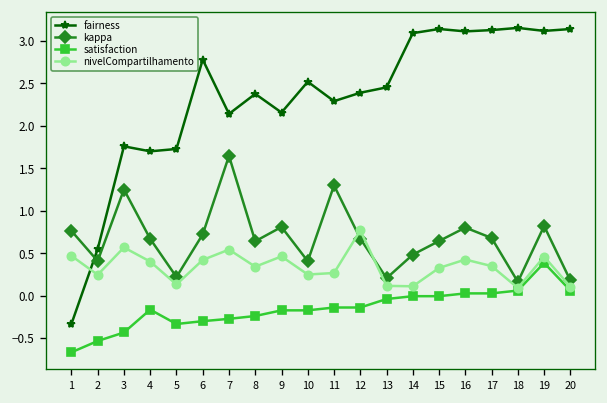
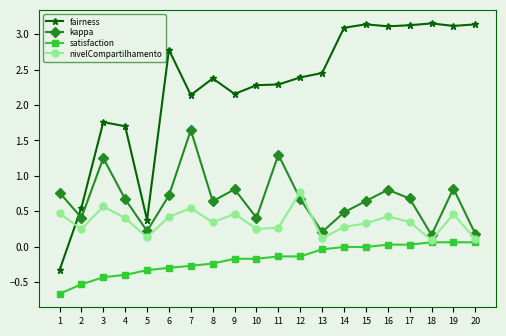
satisfaction, 4: -0.2 -> -0.4
fairness, 5: 1.7 -> 0.4
fairness, 10: 2.5 -> 2.3
nivelCompartilhamento, 14: 0.1 -> 0.3
satisfaction, 19: 0.4 -> 0.1
